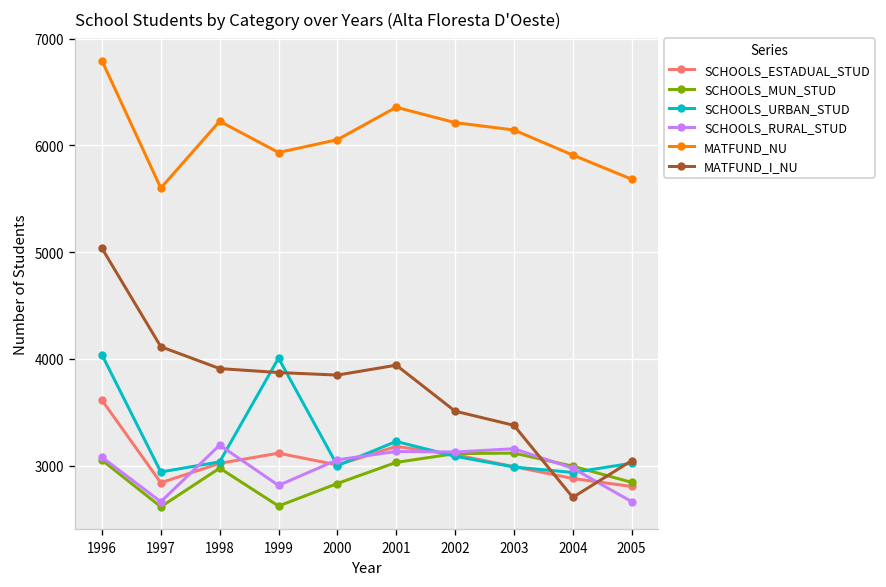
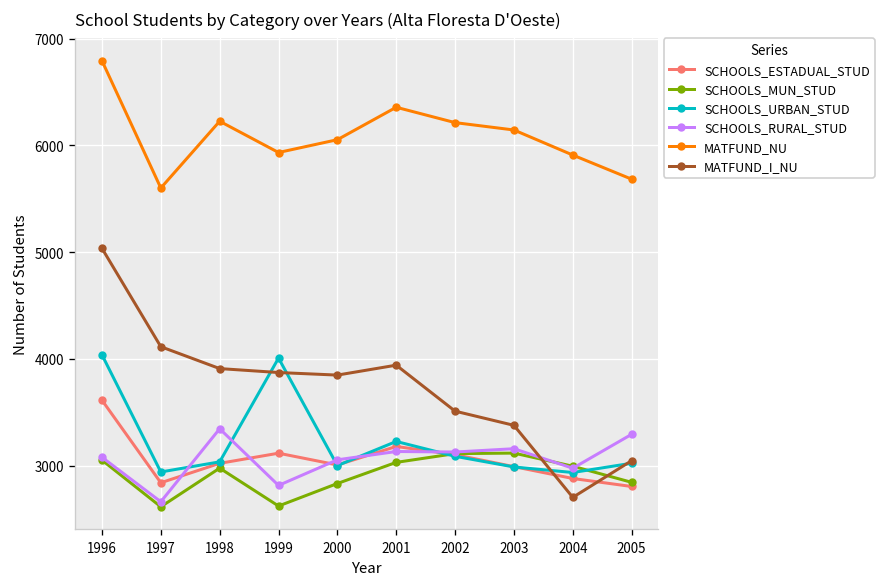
SCHOOLS_RURAL_STUD, 1998: 3200 -> 3300
SCHOOLS_RURAL_STUD, 2005: 2700 -> 3300
